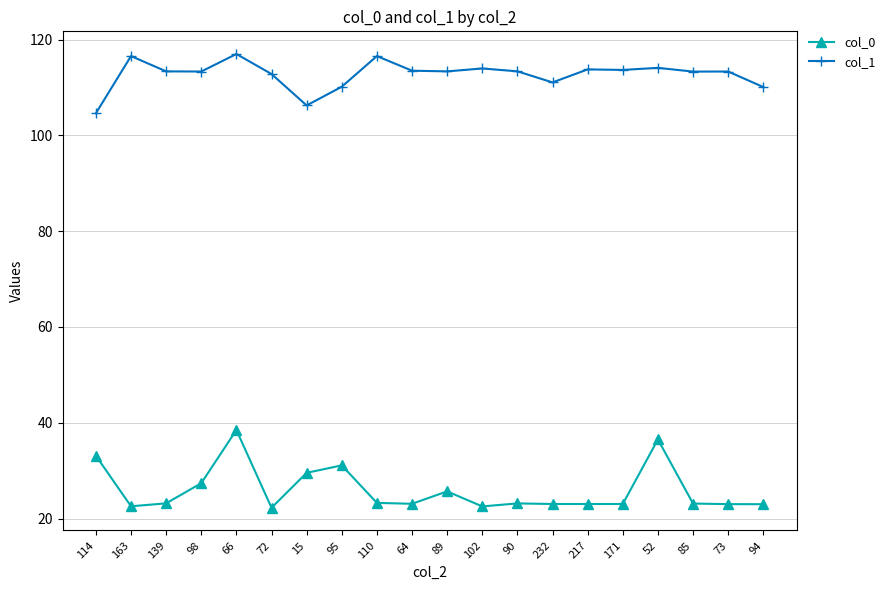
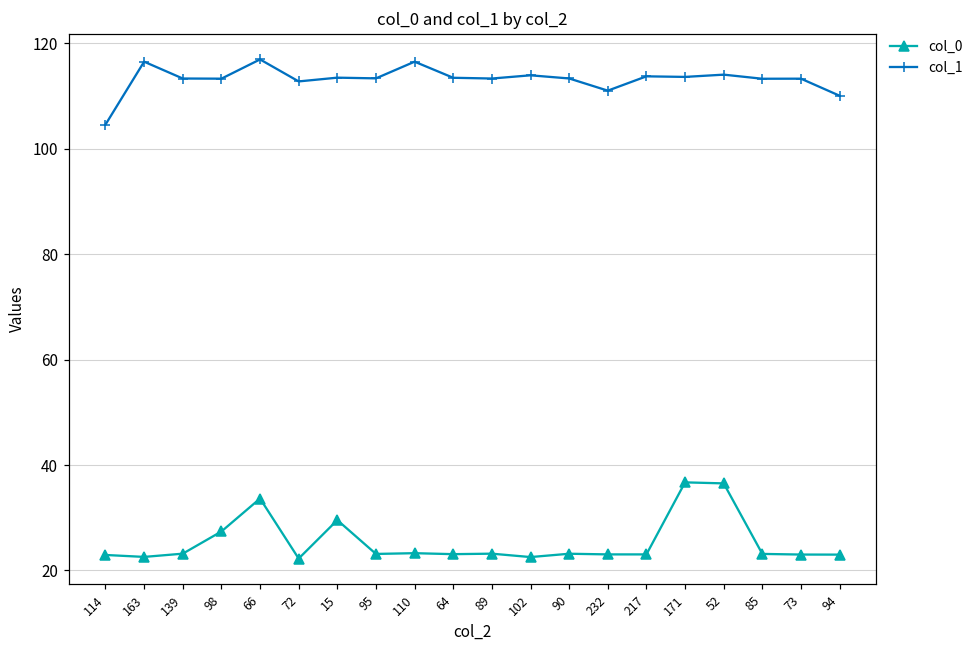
col_0, 114: 33 -> 23
col_0, 66: 39 -> 34
col_1, 15: 106 -> 114
col_0, 95: 31 -> 23
col_1, 95: 110 -> 113
col_0, 89: 26 -> 23
col_0, 171: 23 -> 37
